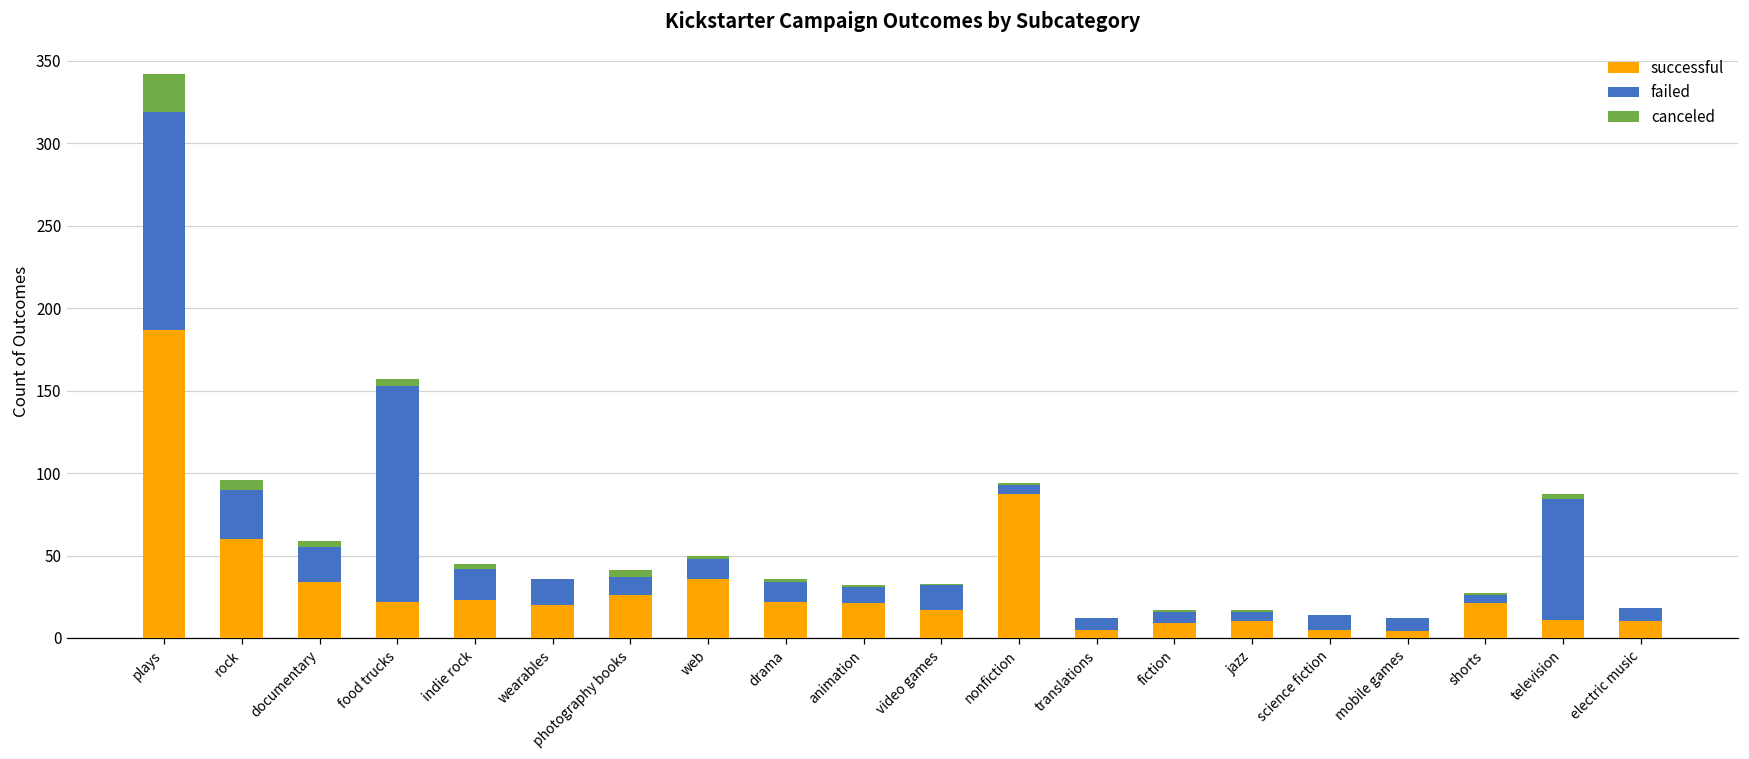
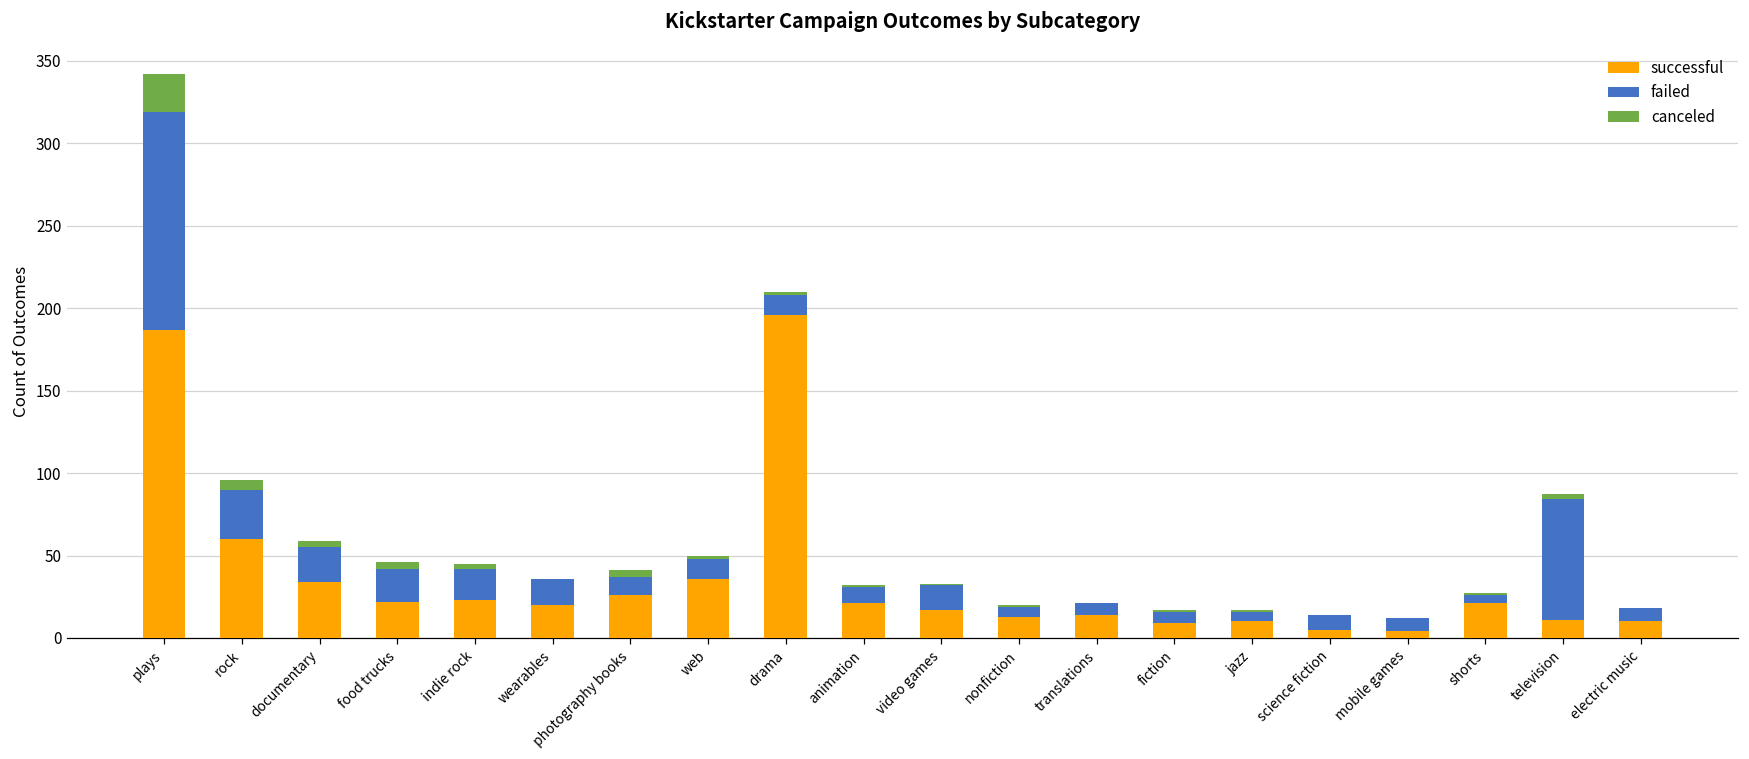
failed, food trucks: 131 -> 20
successful, drama: 22 -> 196
successful, nonfiction: 87 -> 13
successful, translations: 5 -> 14
